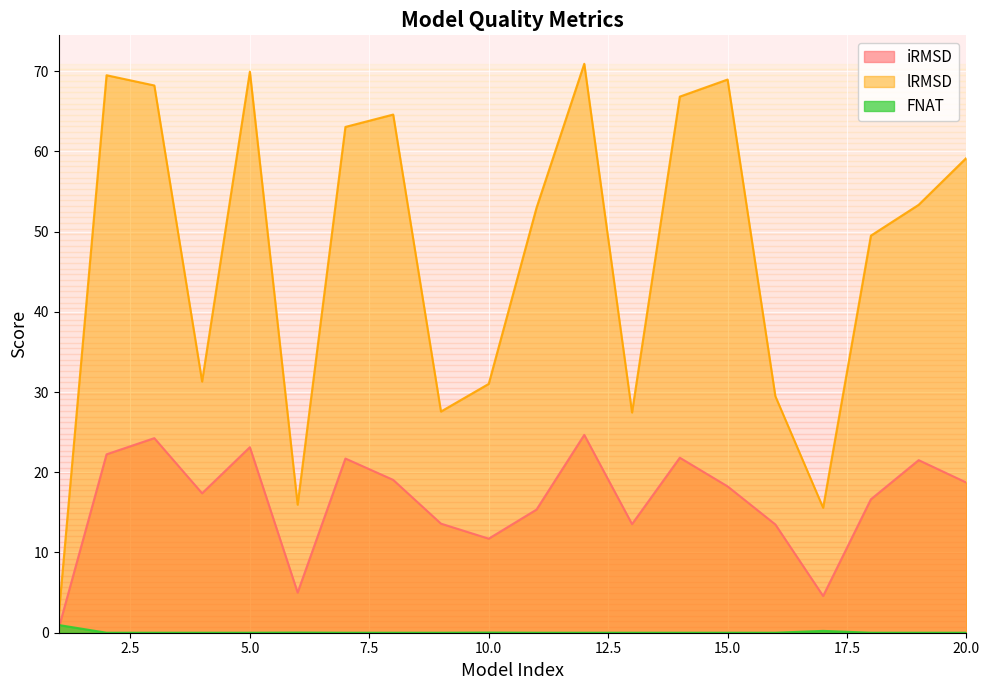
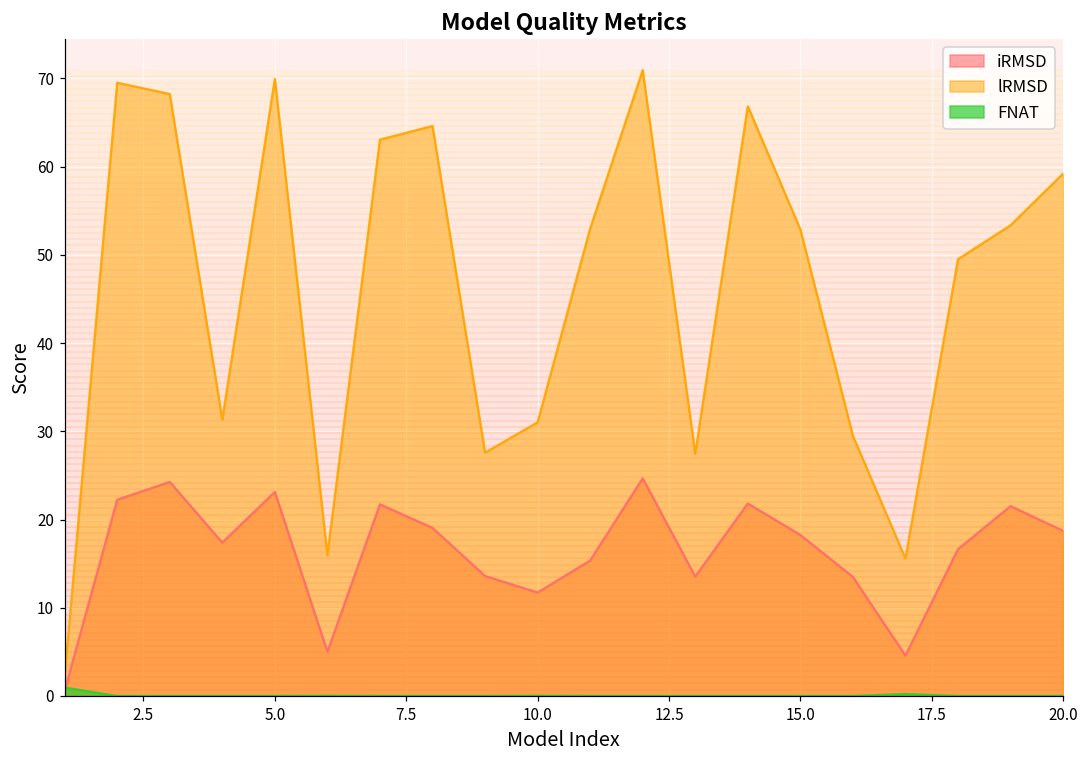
lRMSD, 15.0: 69 -> 53
